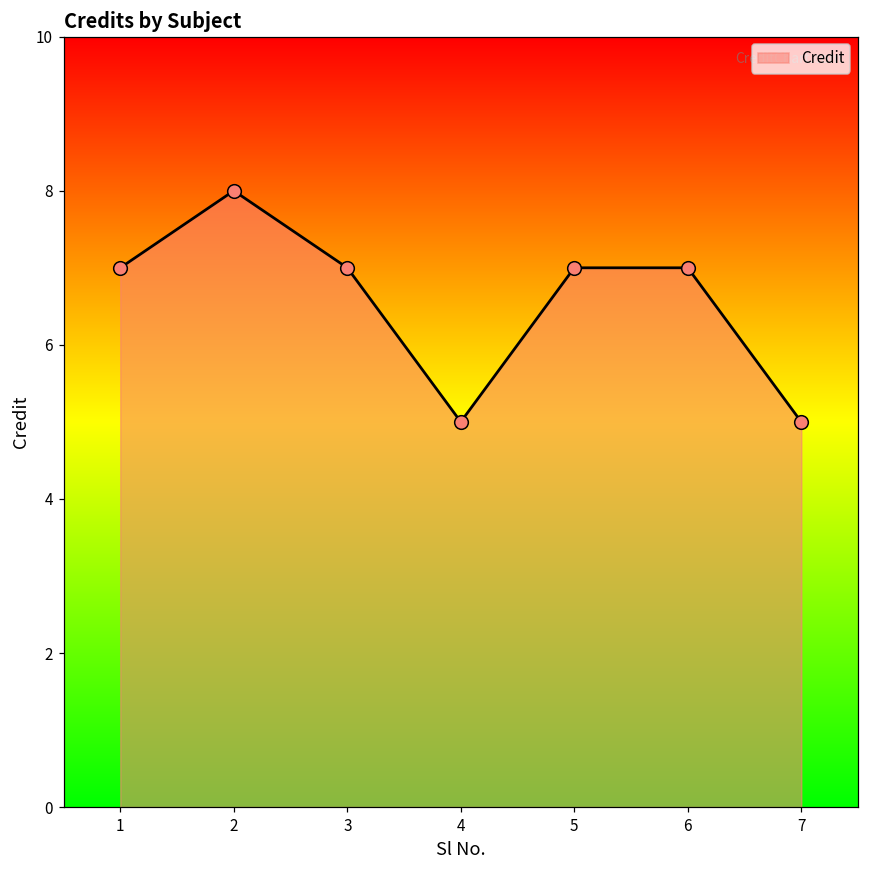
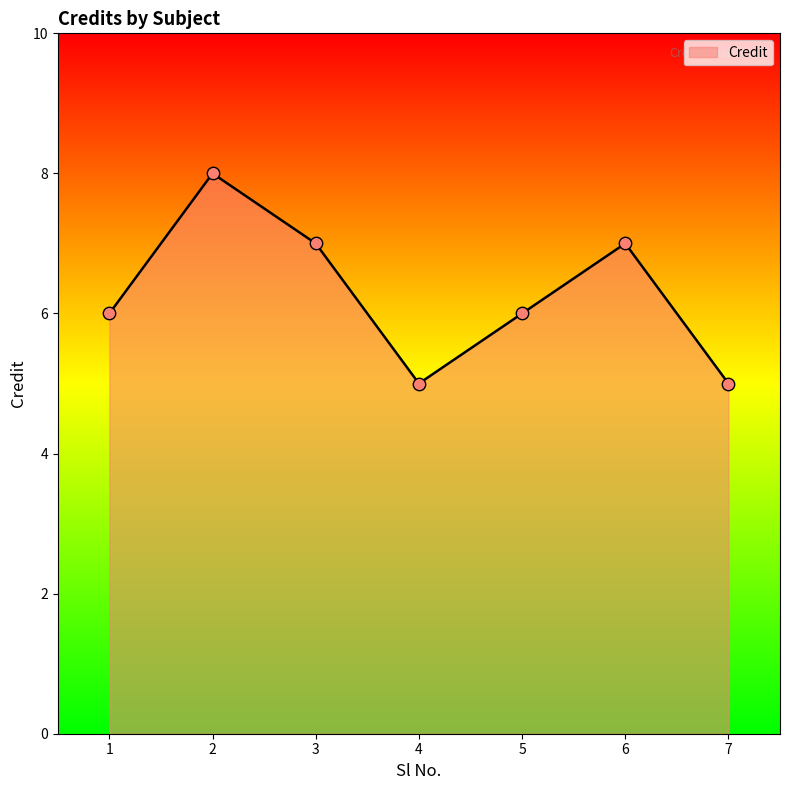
1: 7 -> 6
5: 7 -> 6
